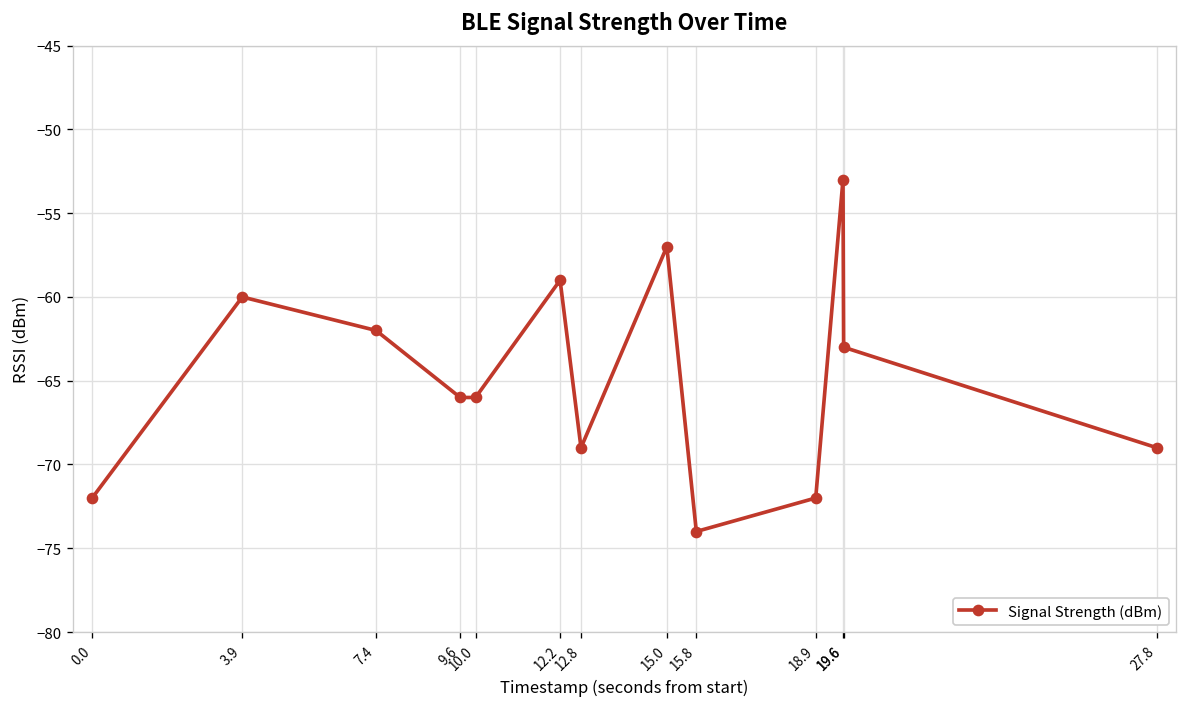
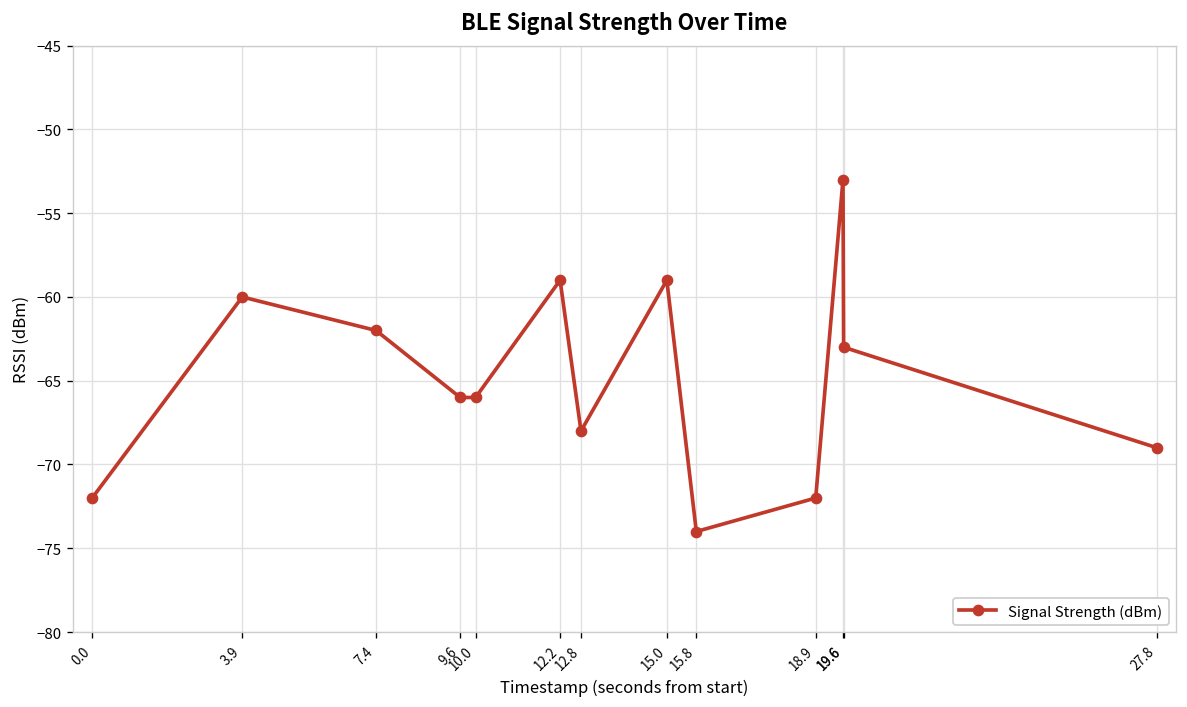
12.8: -69 -> -68
15.0: -57 -> -59
